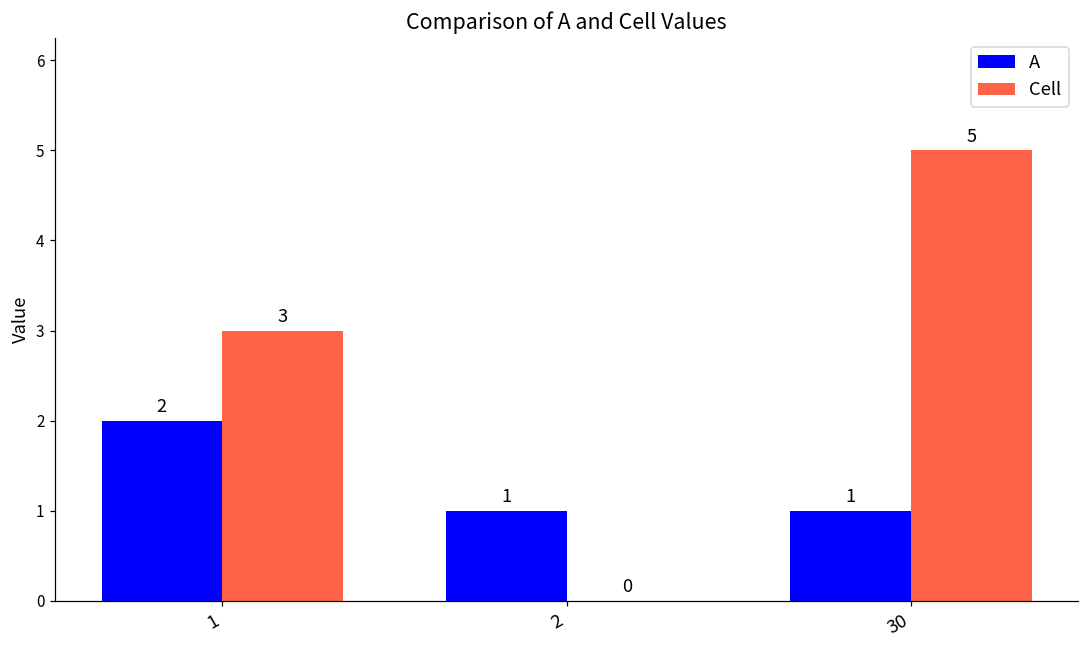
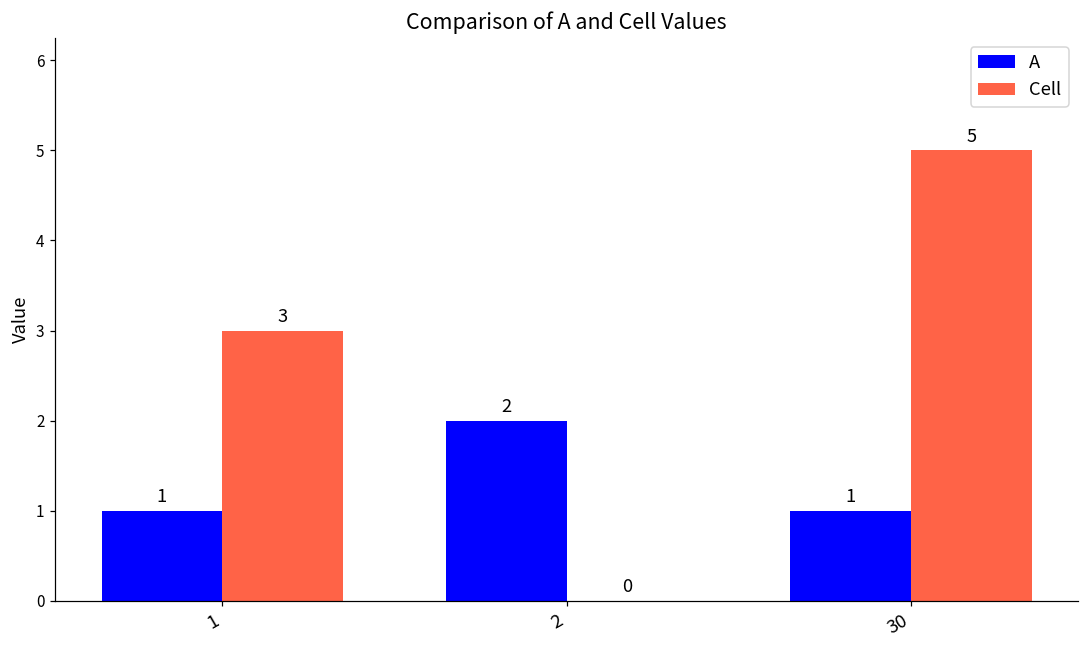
A, 1: 2 -> 1
A, 2: 1 -> 2
